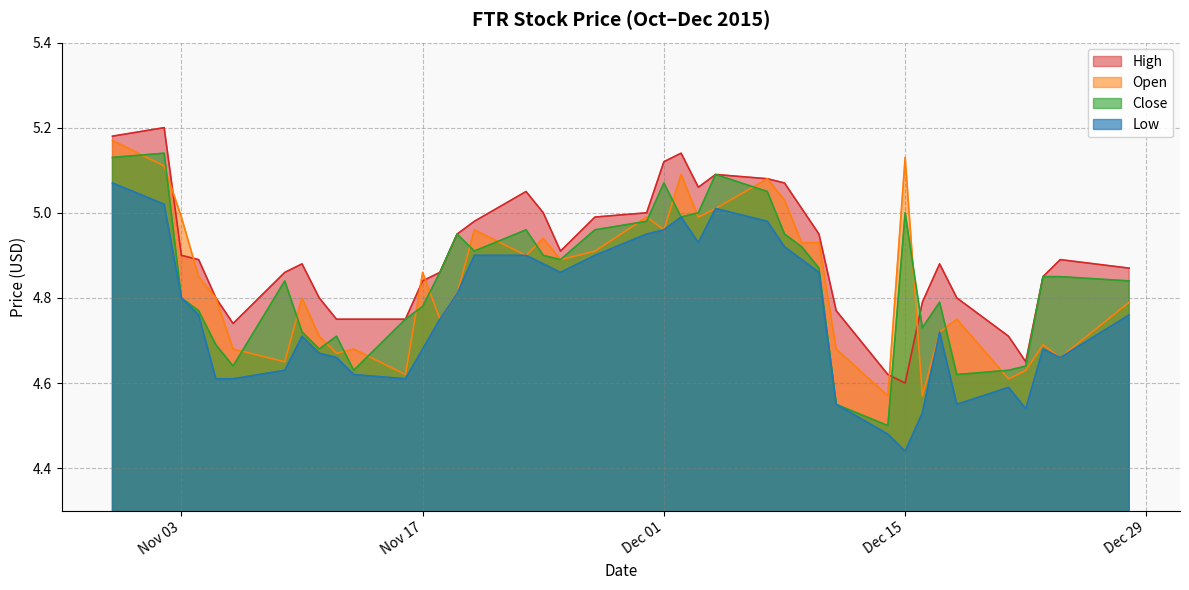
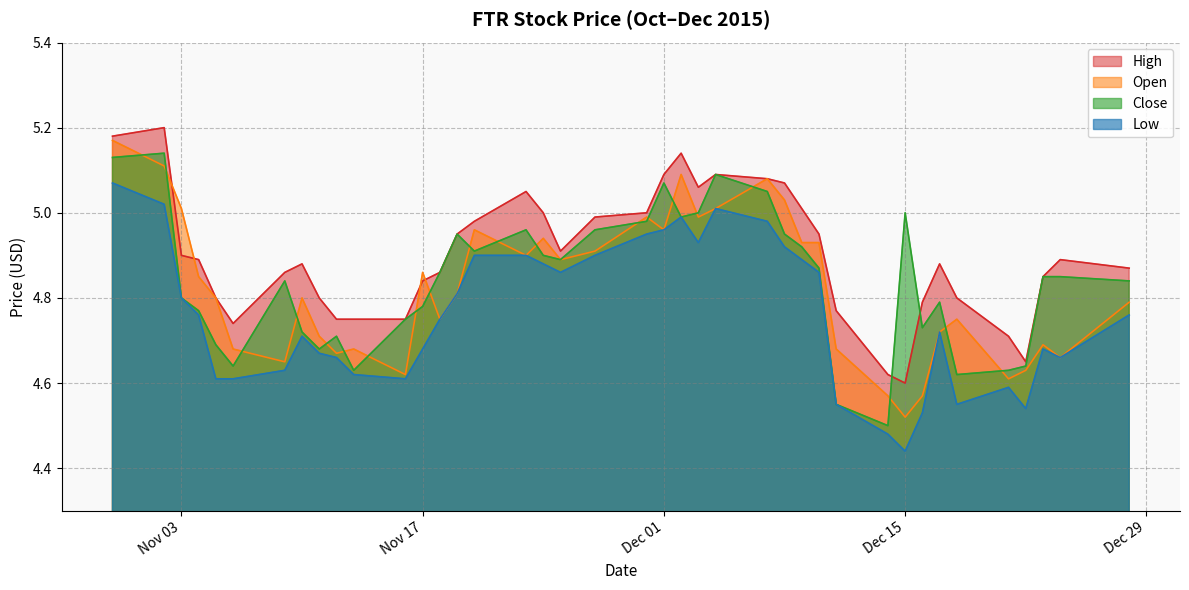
Open, Nov 03: 4.99 -> 5.01
High, Dec 01: 5.12 -> 5.09
Open, Dec 15: 5.13 -> 4.52
